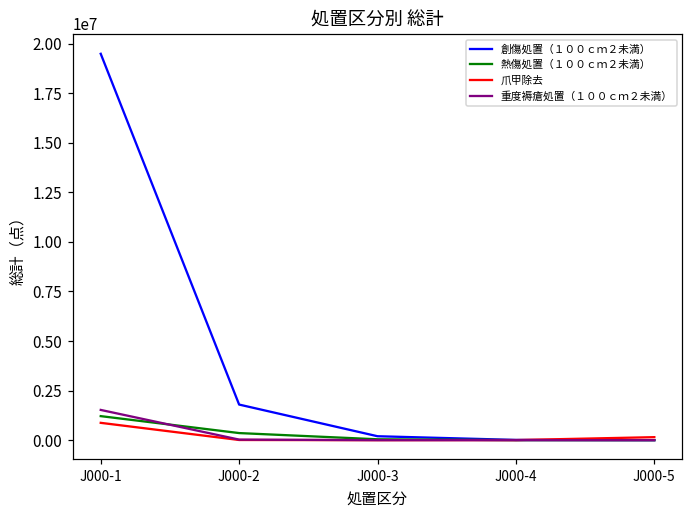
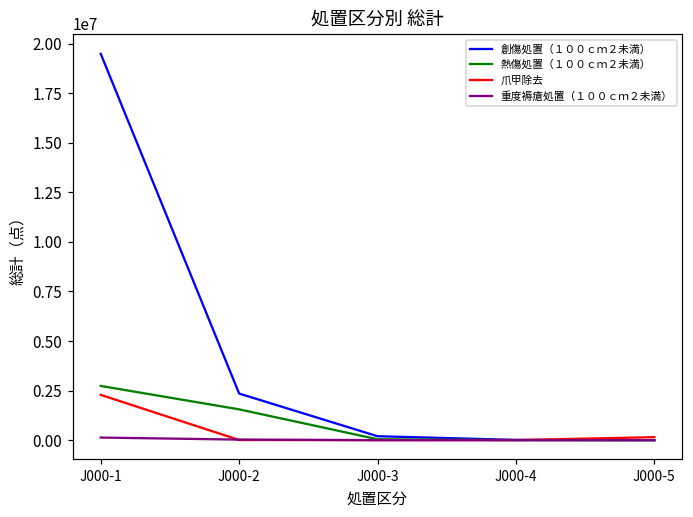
熱傷処置（１００ｃｍ２未満）, J000-1: 1200000 -> 2700000
爪甲除去, J000-1: 900000 -> 2300000
重度褥瘡処置（１００ｃｍ２未満）, J000-1: 1500000 -> 100000
創傷処置（１００ｃｍ２未満）, J000-2: 1800000 -> 2400000
熱傷処置（１００ｃｍ２未満）, J000-2: 400000 -> 1600000
